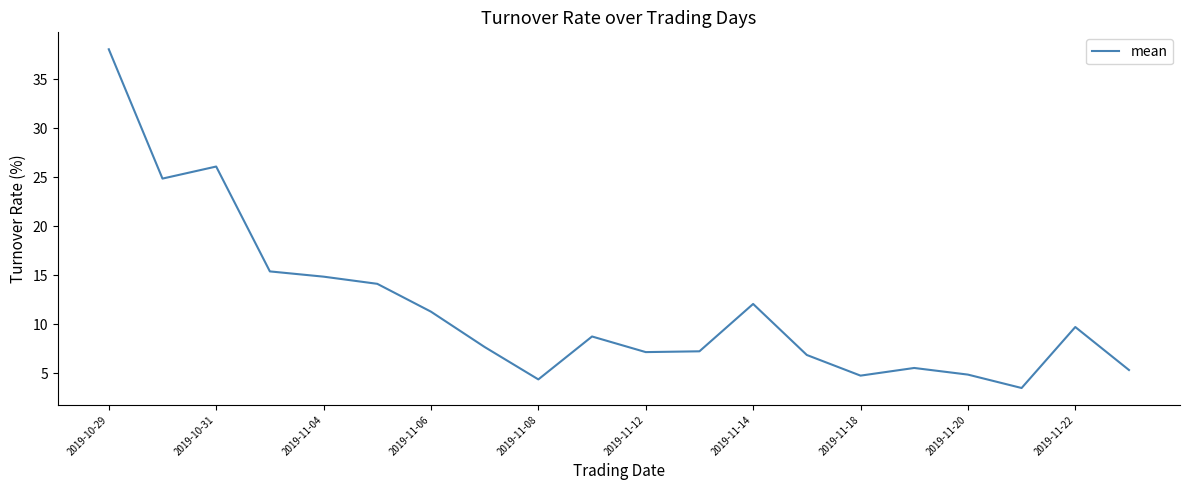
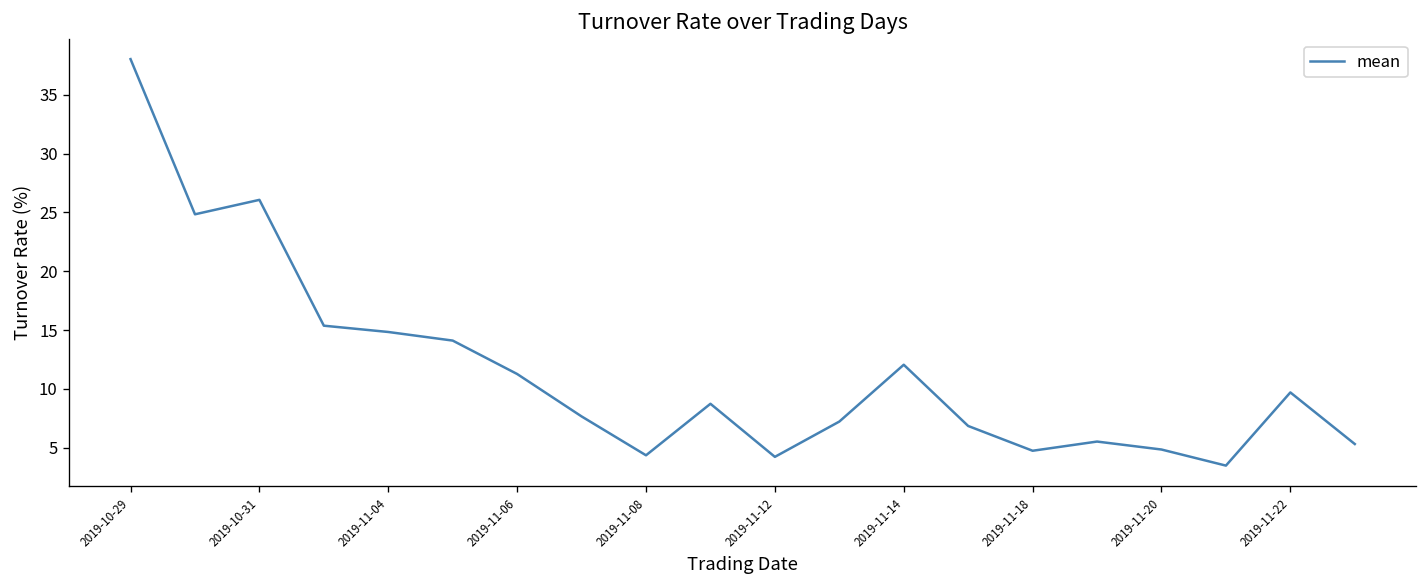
2019-11-12: 7 -> 4
